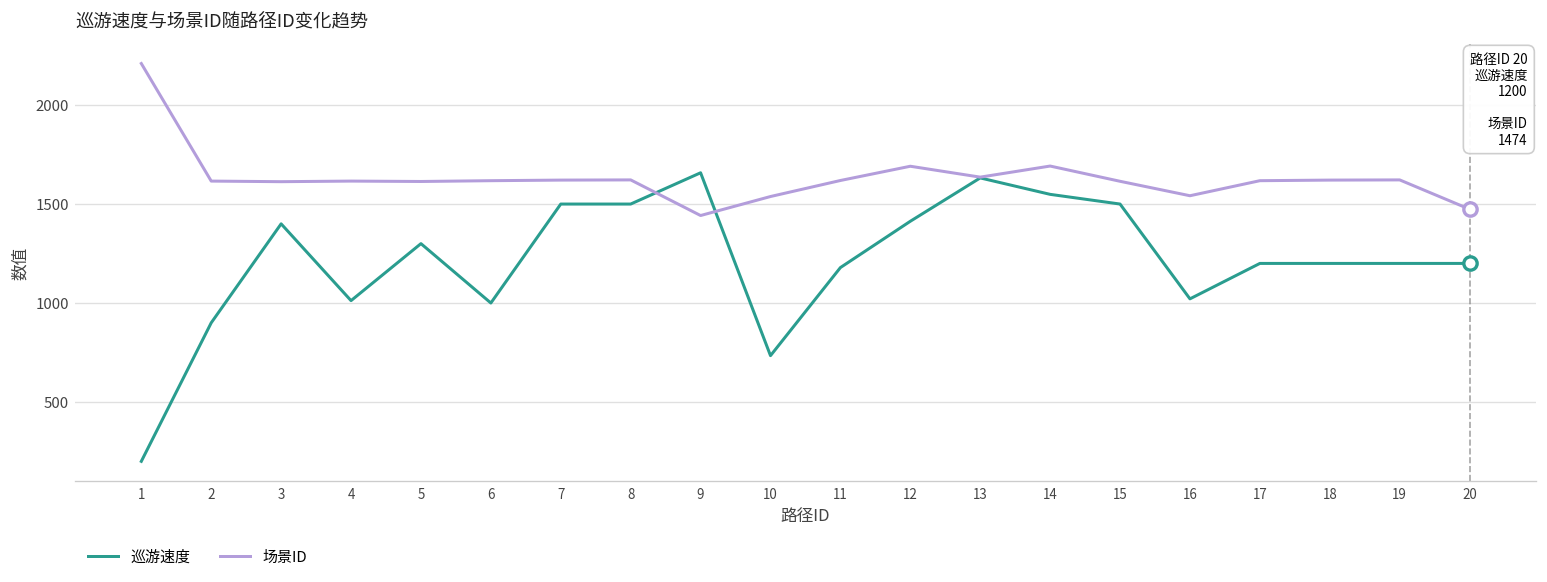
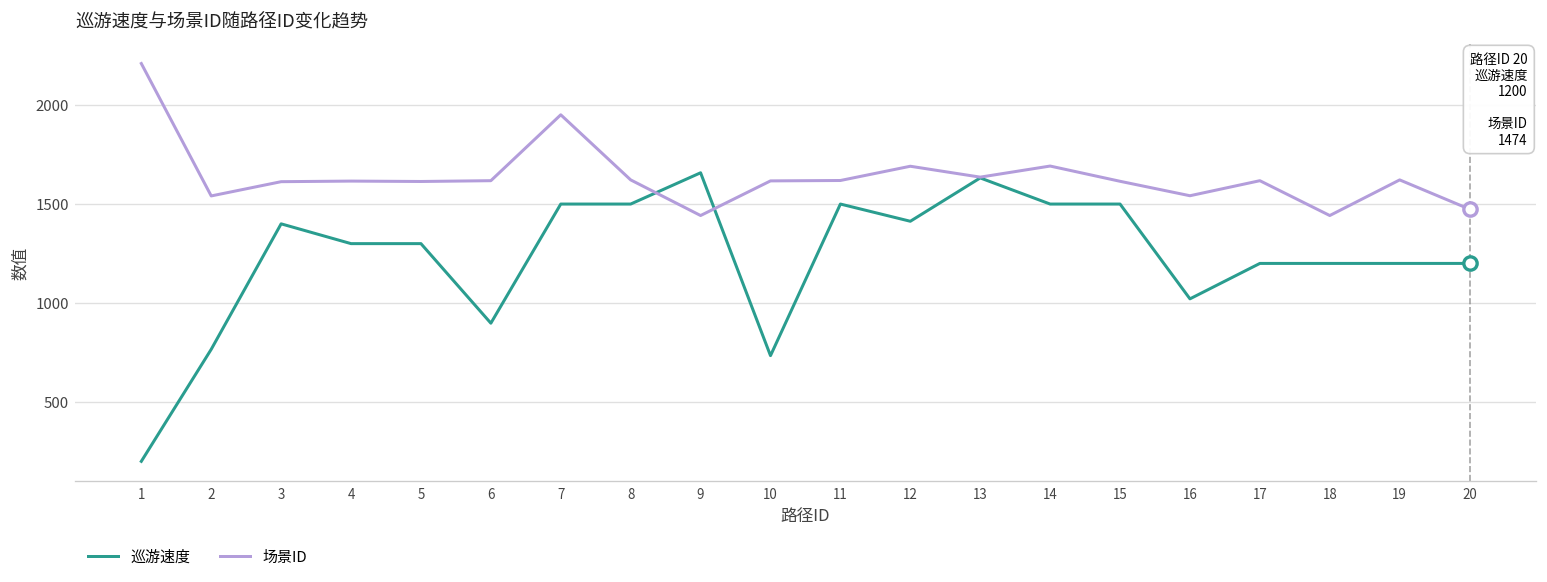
巡游速度, 2: 900 -> 770
场景ID, 2: 1620 -> 1540
巡游速度, 4: 1010 -> 1300
巡游速度, 6: 1000 -> 900
场景ID, 7: 1620 -> 1950
场景ID, 10: 1540 -> 1620
巡游速度, 11: 1180 -> 1500
巡游速度, 14: 1550 -> 1500
场景ID, 18: 1620 -> 1440
